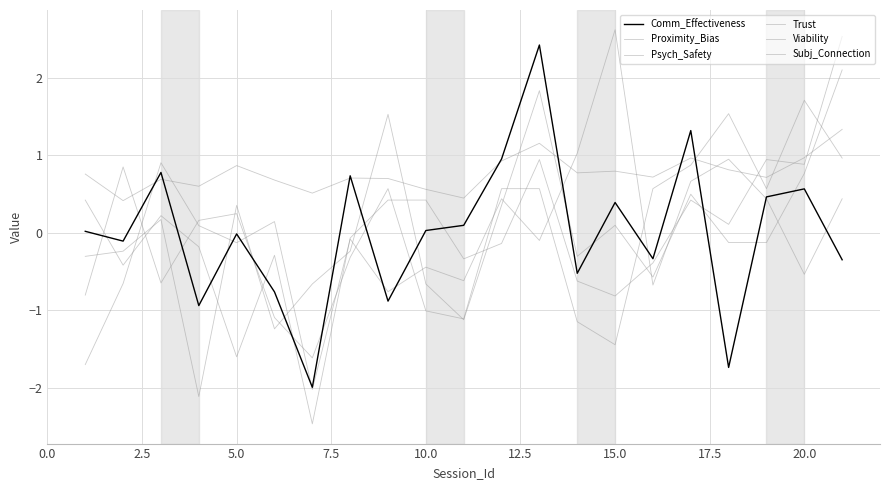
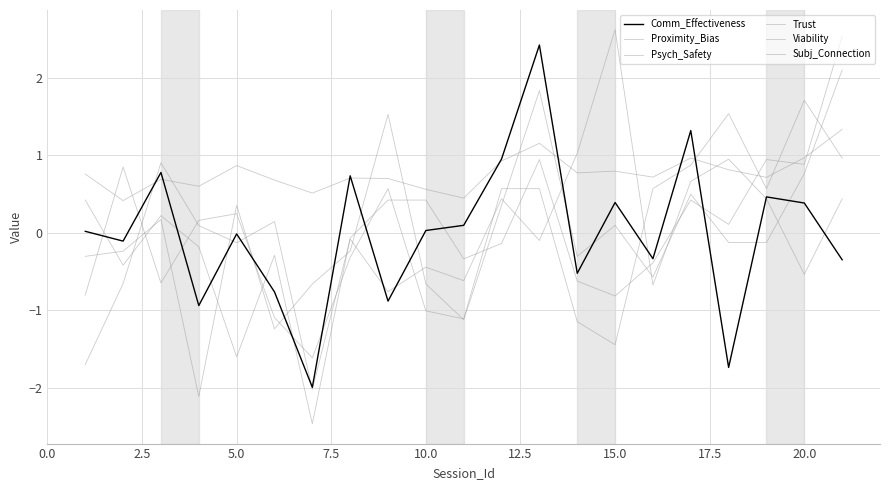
Comm_Effectiveness, 20.0: 0.6 -> 0.4
